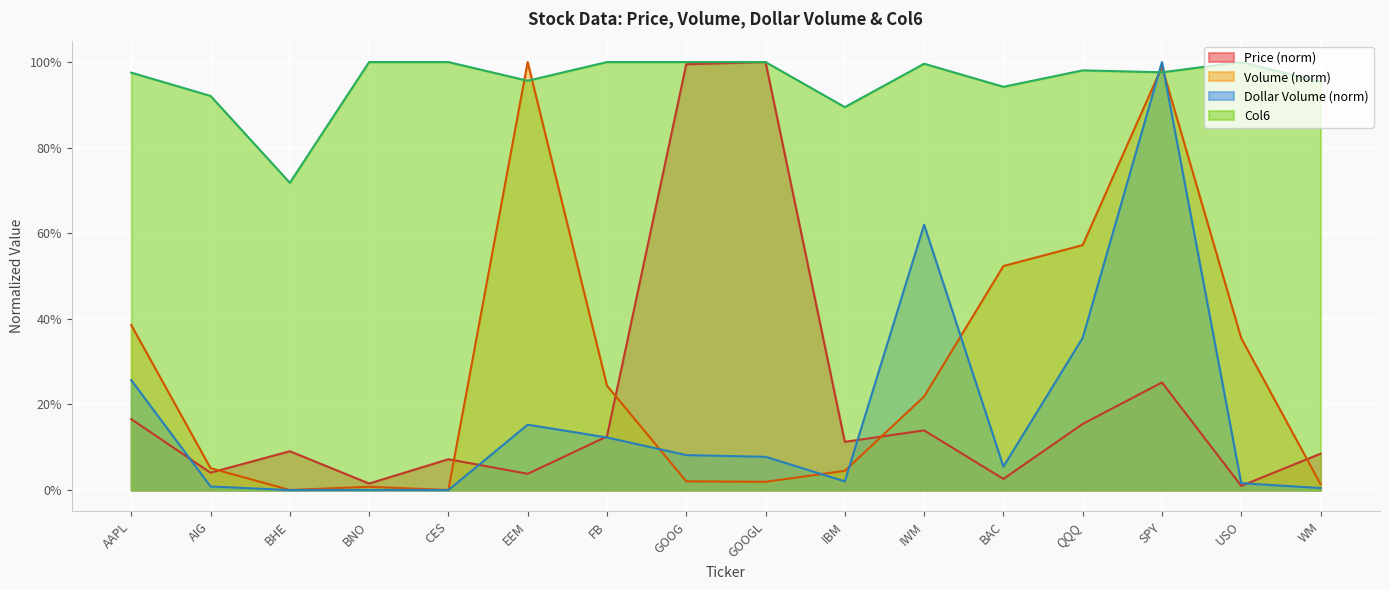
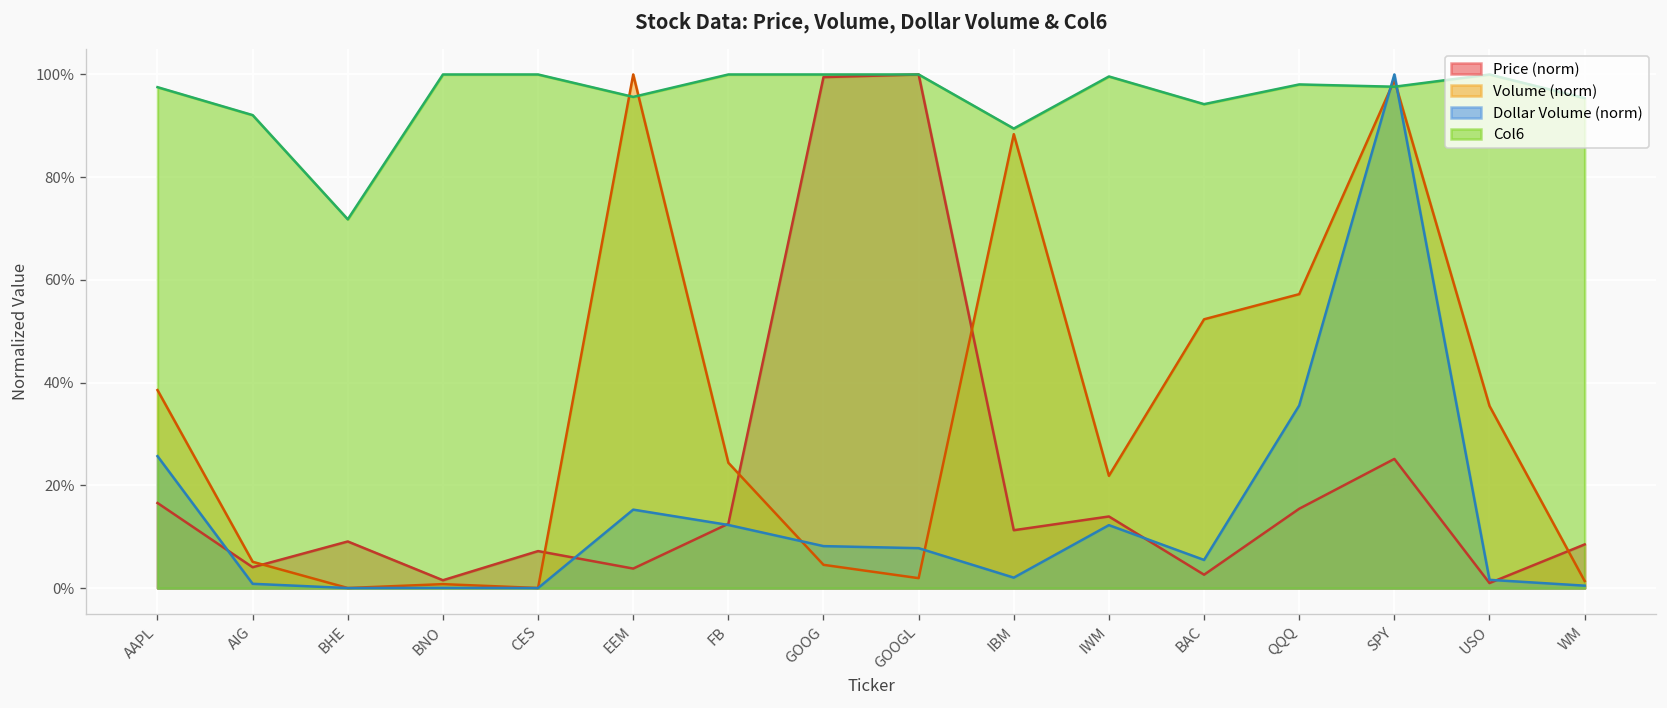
Volume (norm), GOOG: 2% -> 5%
Volume (norm), IBM: 4% -> 88%
Dollar Volume (norm), IWM: 62% -> 12%
